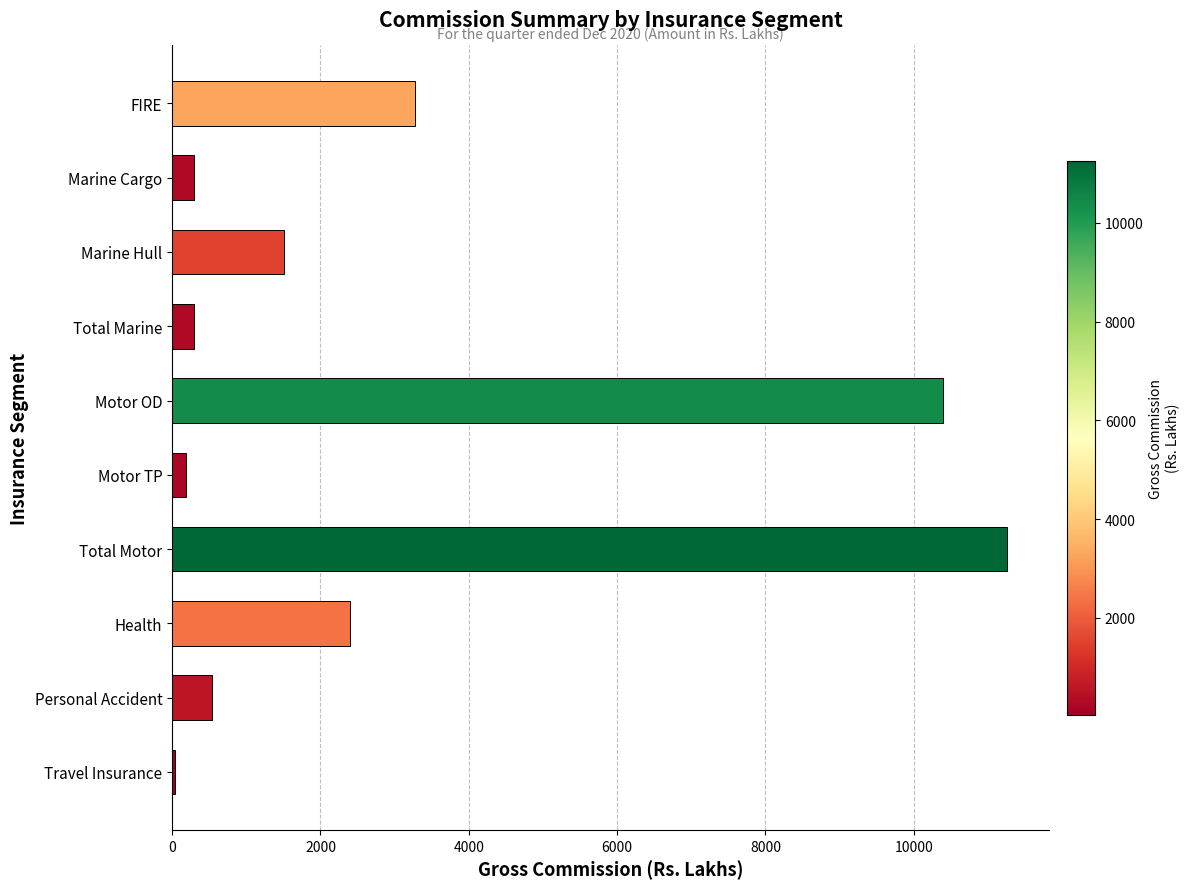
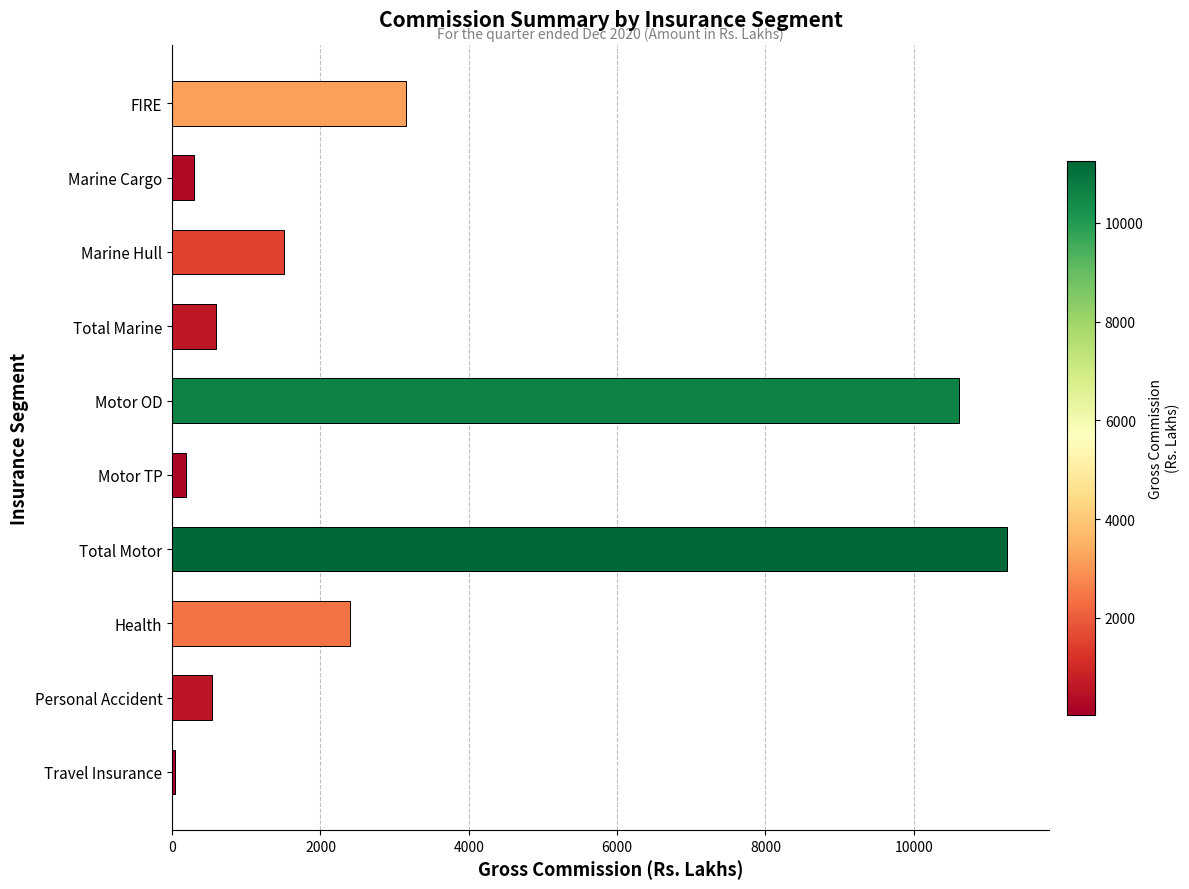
FIRE: 3300 -> 3200
Total Marine: 300 -> 600
Motor OD: 10400 -> 10600
